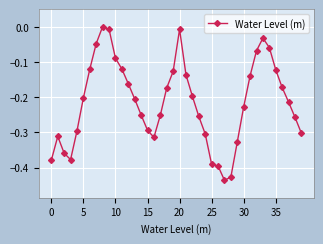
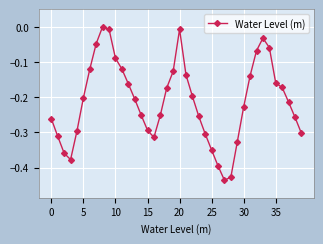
0: -0.38 -> -0.26
25: -0.39 -> -0.35
35: -0.12 -> -0.16
